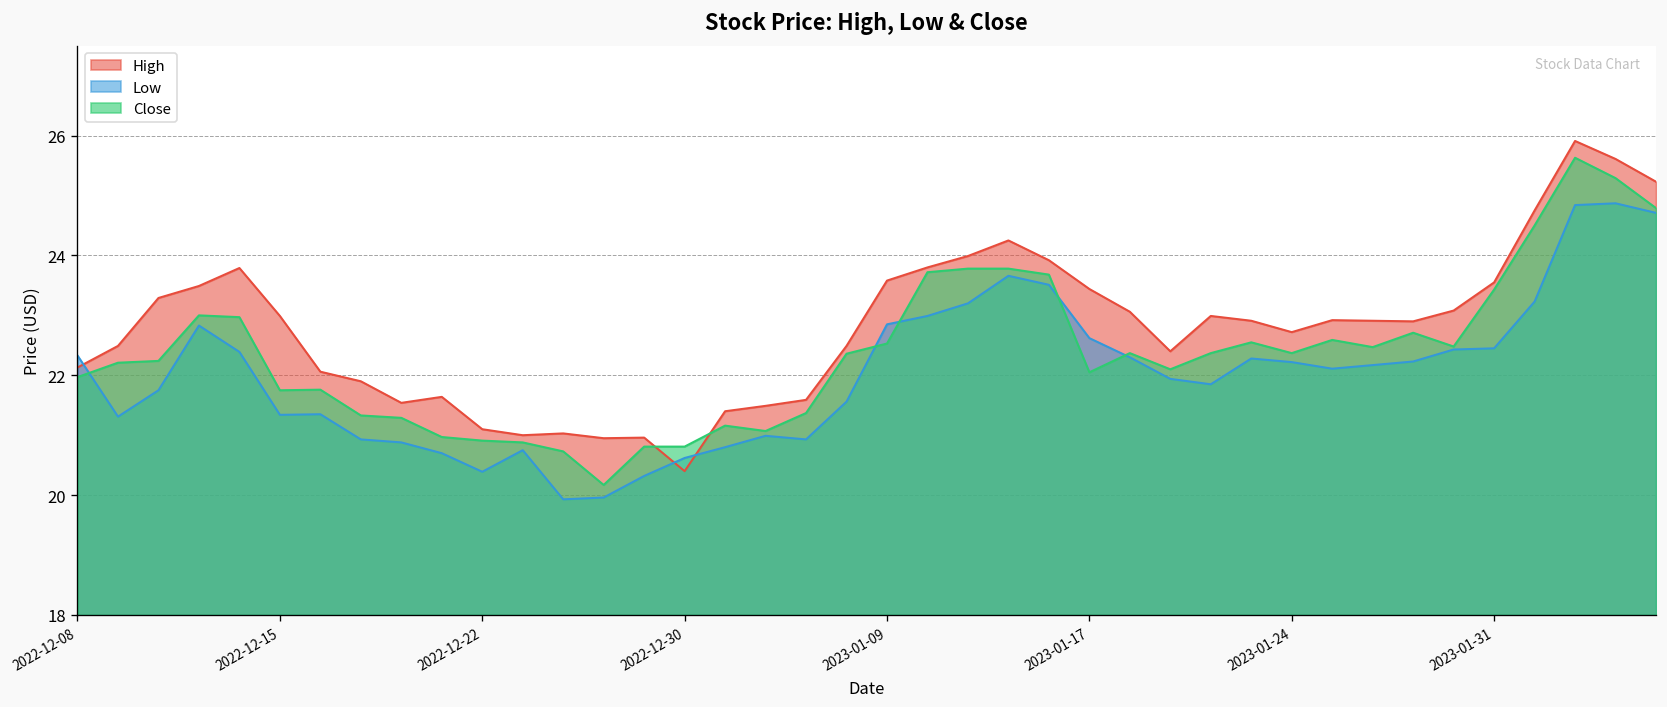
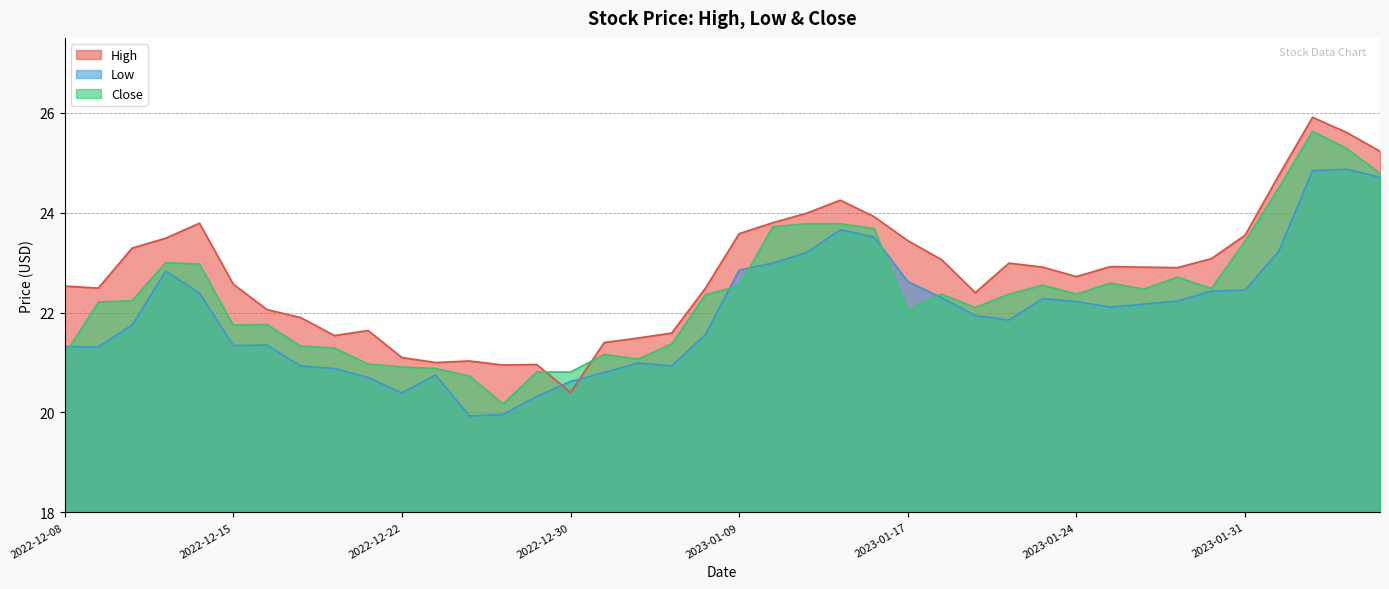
High, 2022-12-08: 22.1 -> 22.5
Low, 2022-12-08: 22.3 -> 21.3
Close, 2022-12-08: 22.0 -> 21.2
High, 2022-12-15: 23.0 -> 22.6
